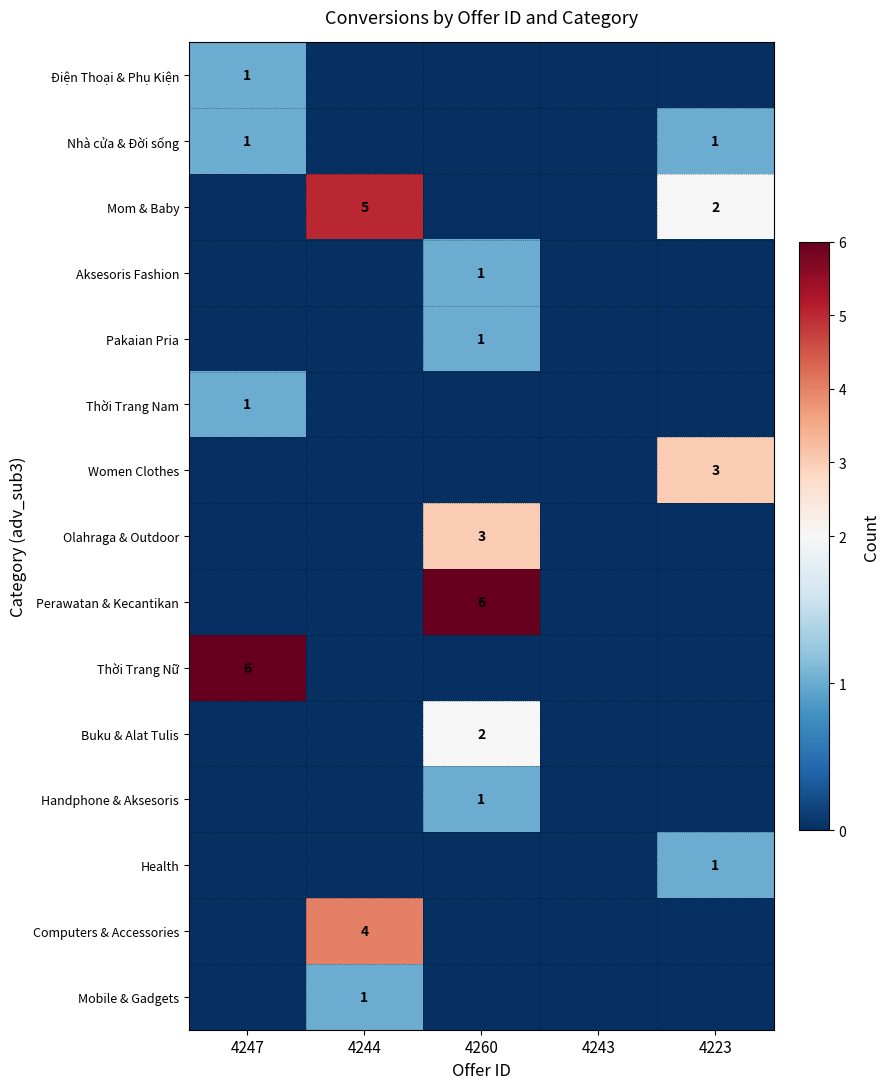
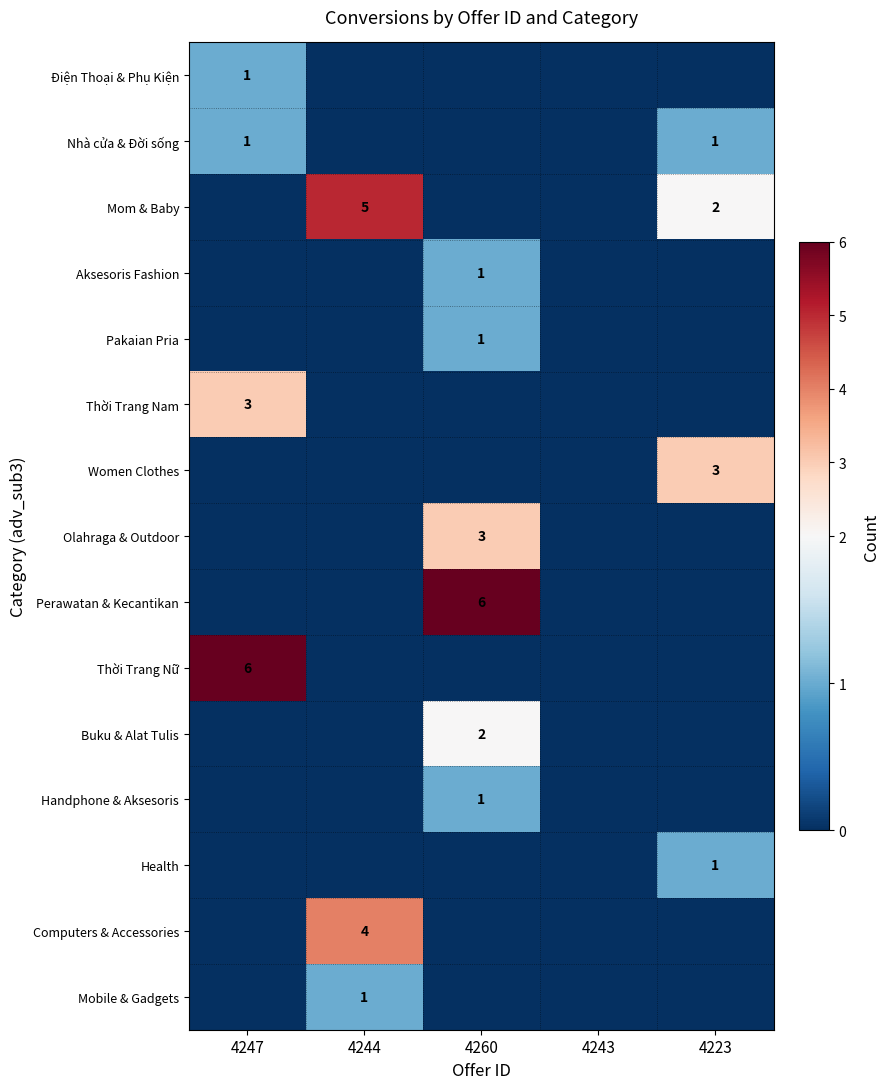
Thời Trang Nam, 4247: 1 -> 3
